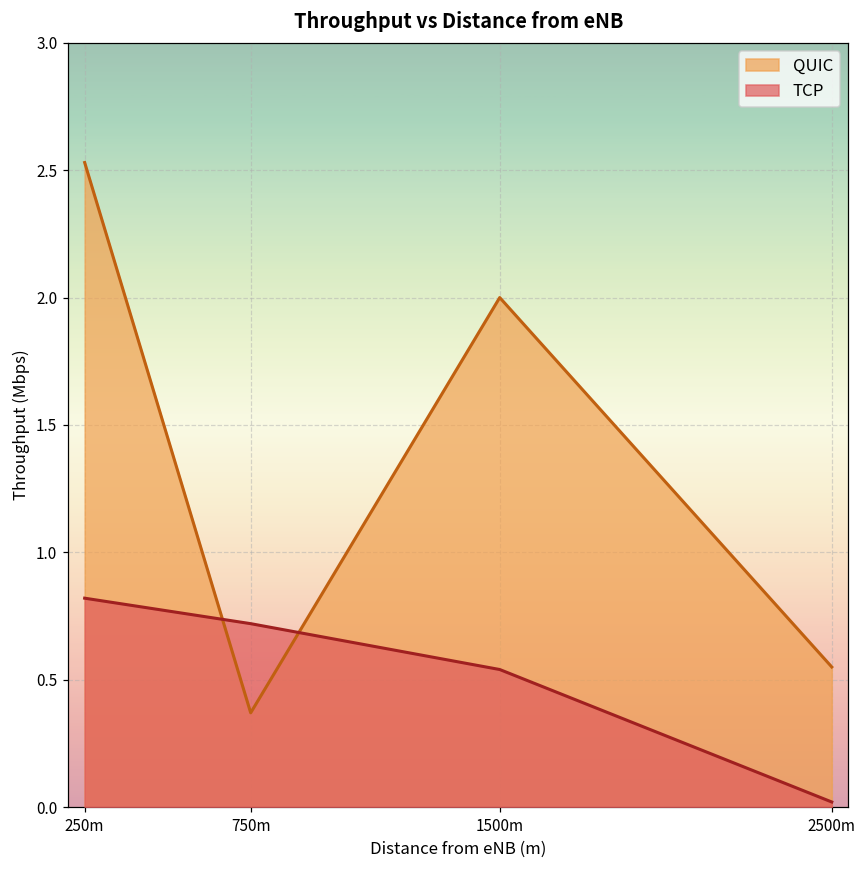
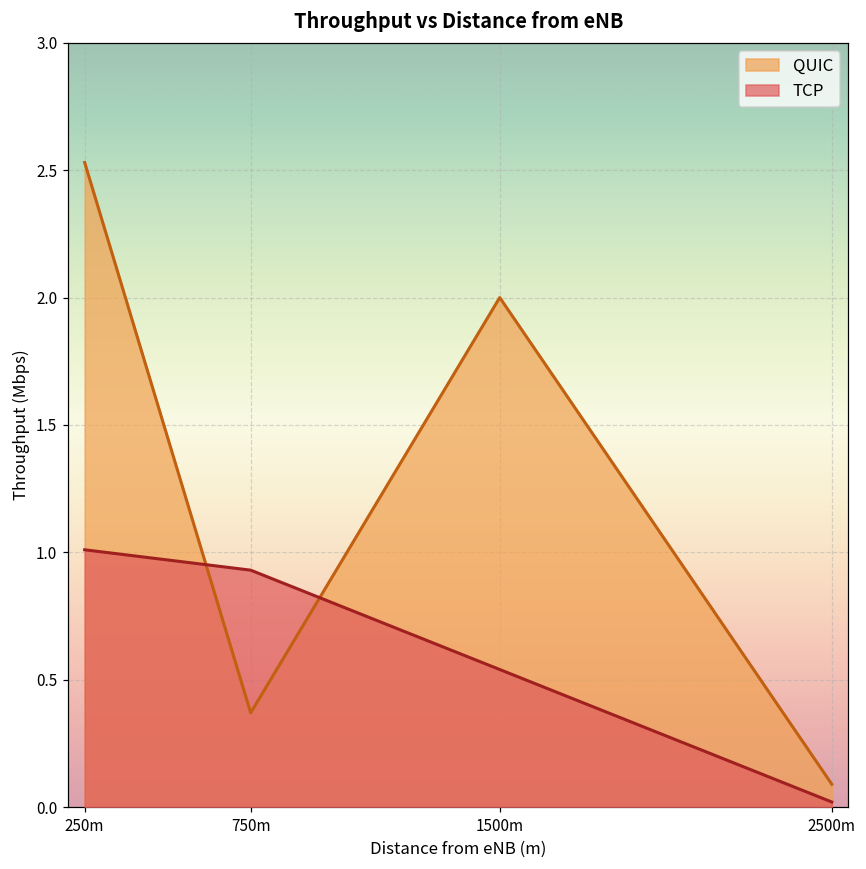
TCP, 250m: 0.82 -> 1.01
TCP, 750m: 0.72 -> 0.93
QUIC, 2500m: 0.55 -> 0.09
